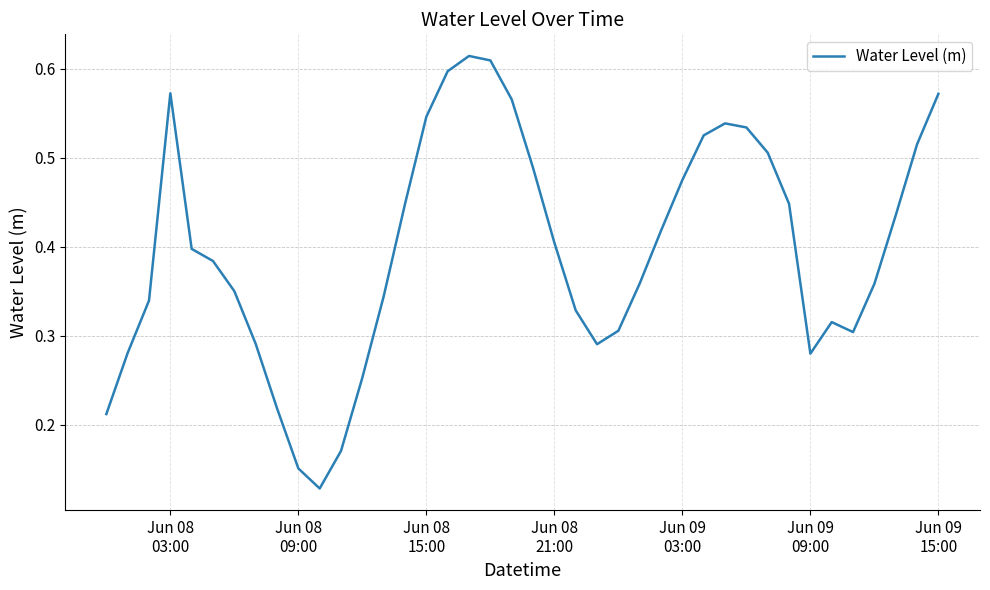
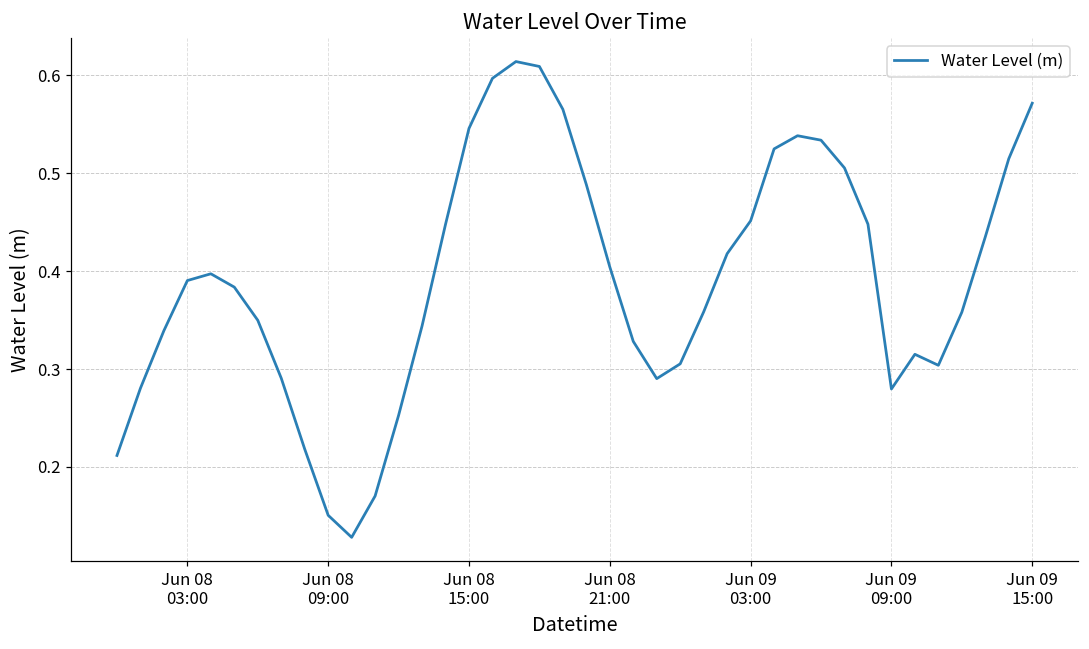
Jun 08 03:00: 0.57 -> 0.39
Jun 09 03:00: 0.47 -> 0.45
